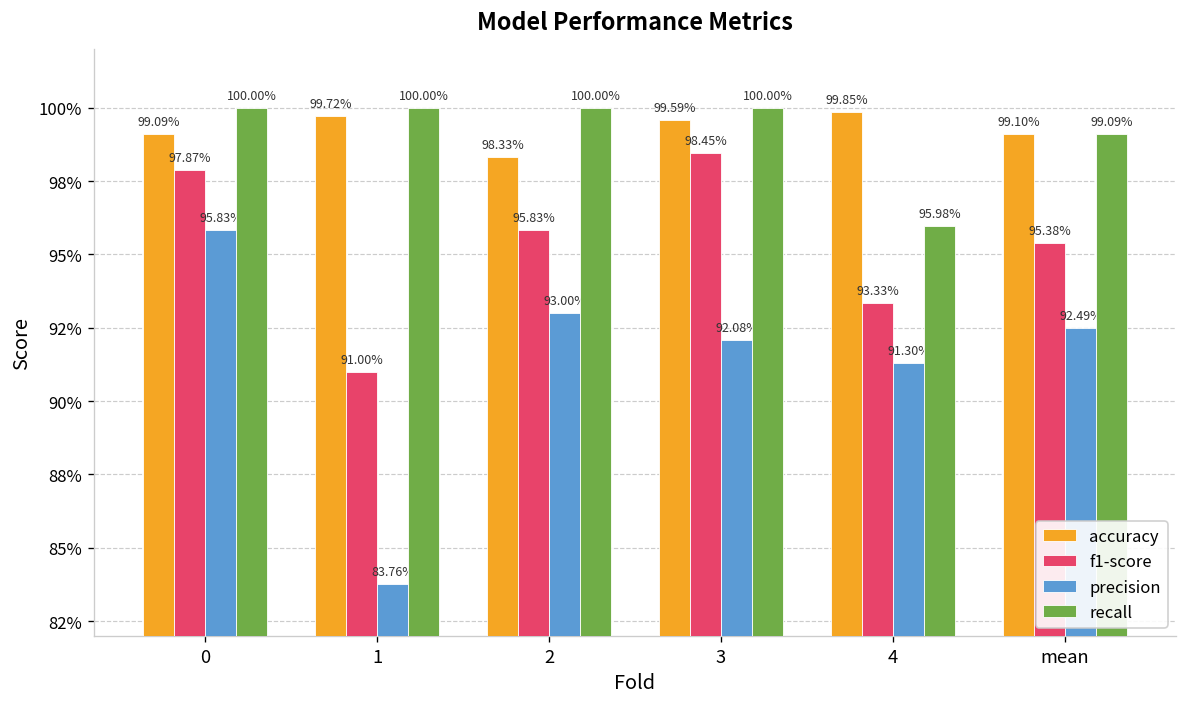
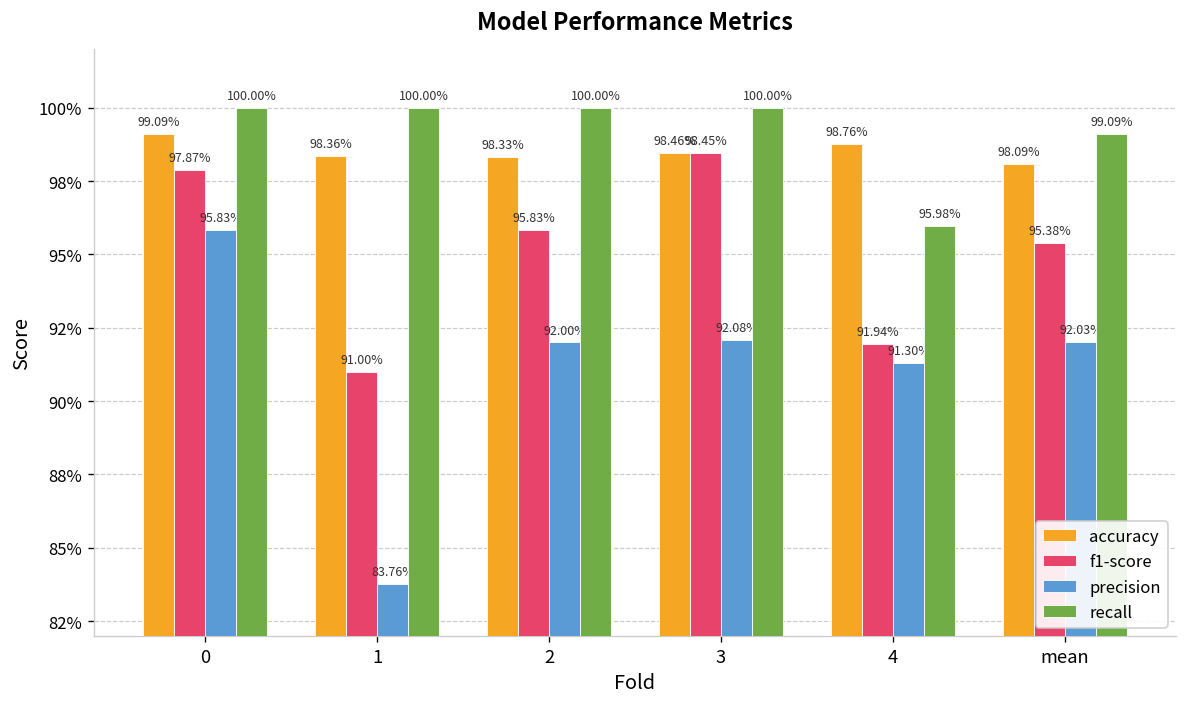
accuracy, 1: 99.72% -> 98.36%
precision, 2: 93.00% -> 92.00%
accuracy, 3: 99.59% -> 98.46%
accuracy, 4: 99.85% -> 98.76%
f1-score, 4: 93.33% -> 91.94%
accuracy, mean: 99.10% -> 98.09%
precision, mean: 92.49% -> 92.03%
